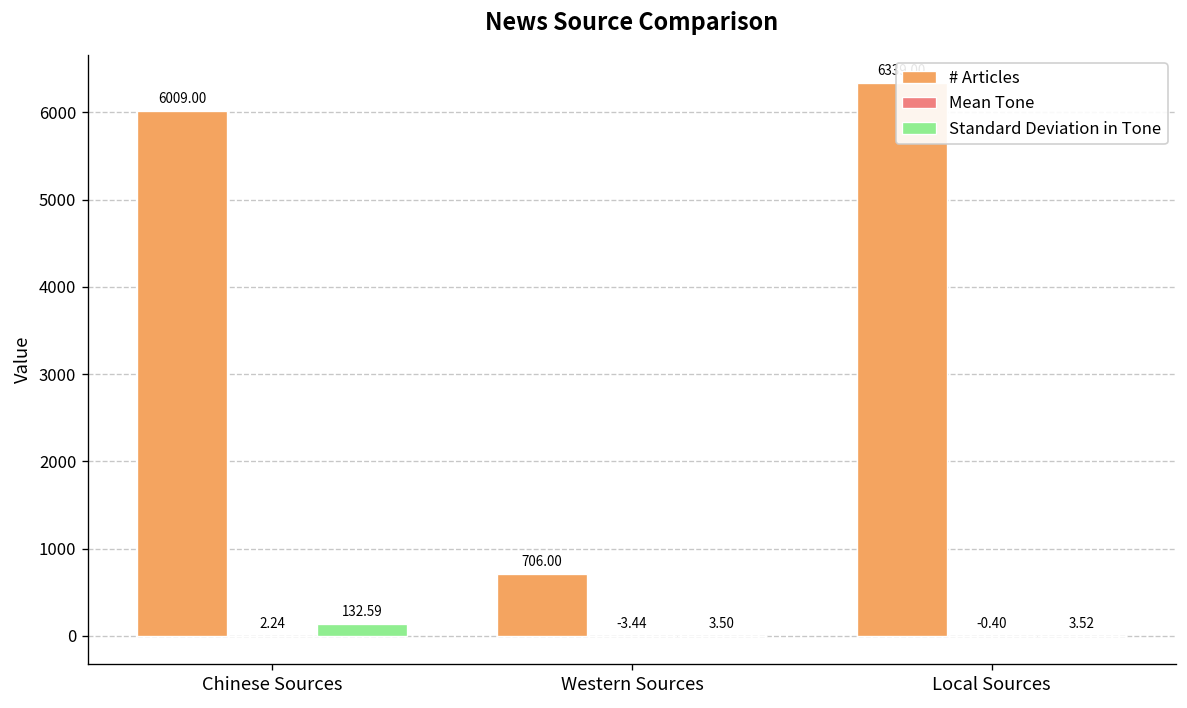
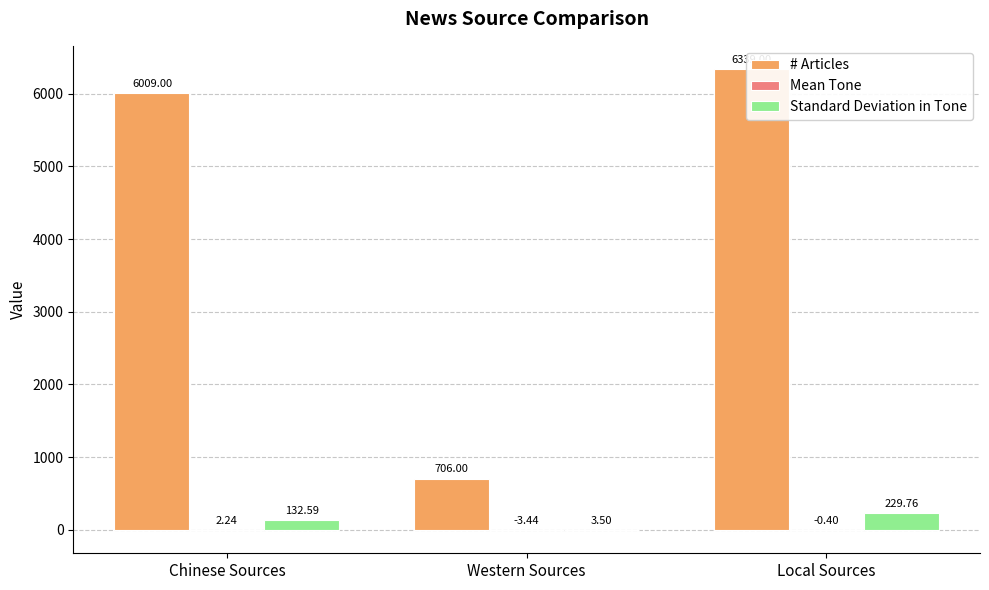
Standard Deviation in Tone, Local Sources: 3.52 -> 229.76
